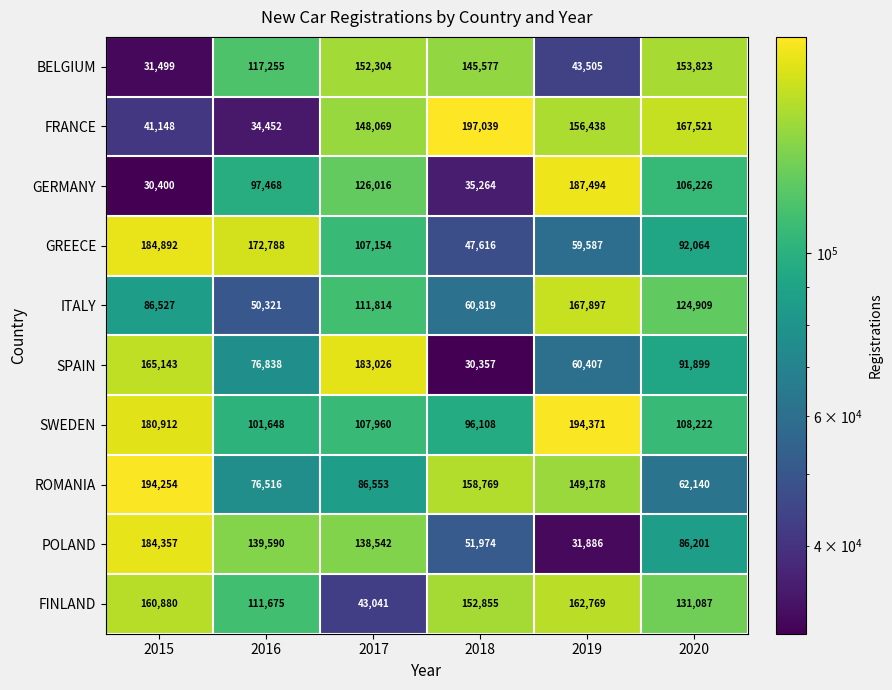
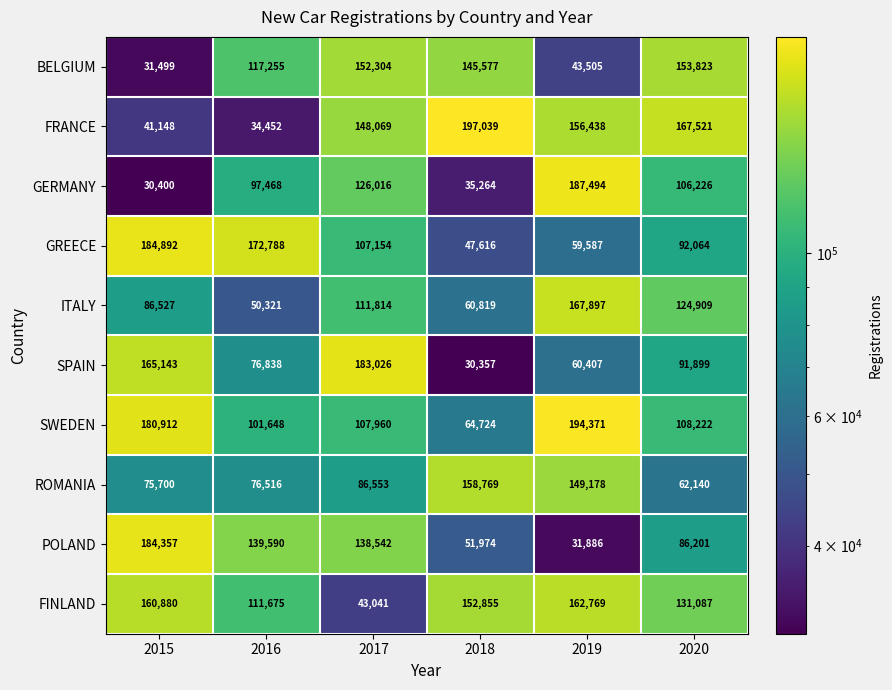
SWEDEN, 2018: 96,108 -> 64,724
ROMANIA, 2015: 194,254 -> 75,700
